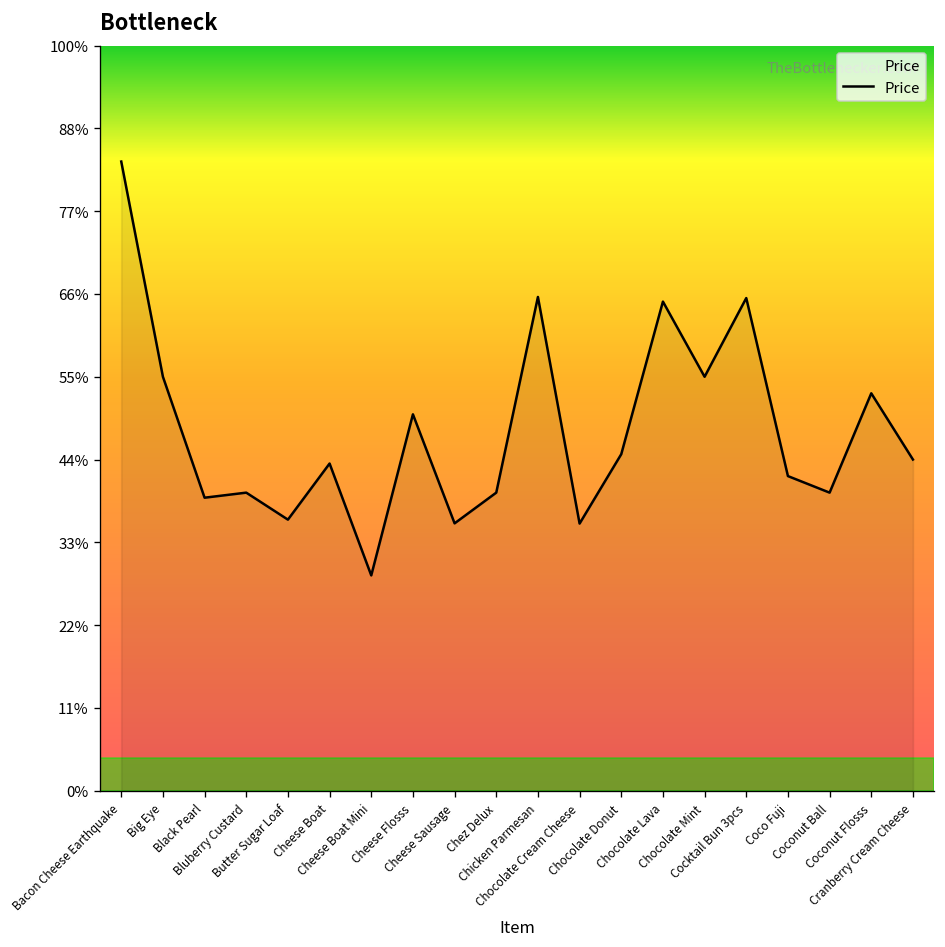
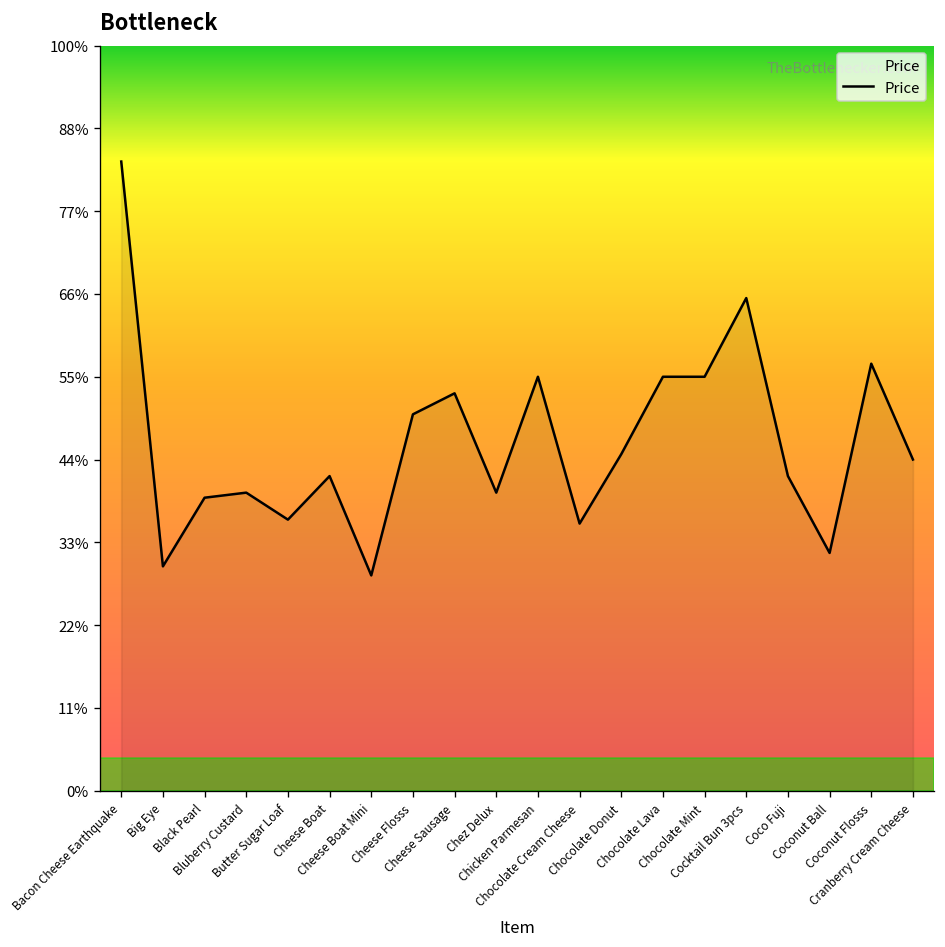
Big Eye: 56% -> 30%
Cheese Boat: 44% -> 42%
Cheese Sausage: 36% -> 53%
Chicken Parmesan: 66% -> 56%
Chocolate Lava: 66% -> 56%
Coconut Ball: 40% -> 32%
Coconut Flosss: 53% -> 57%
